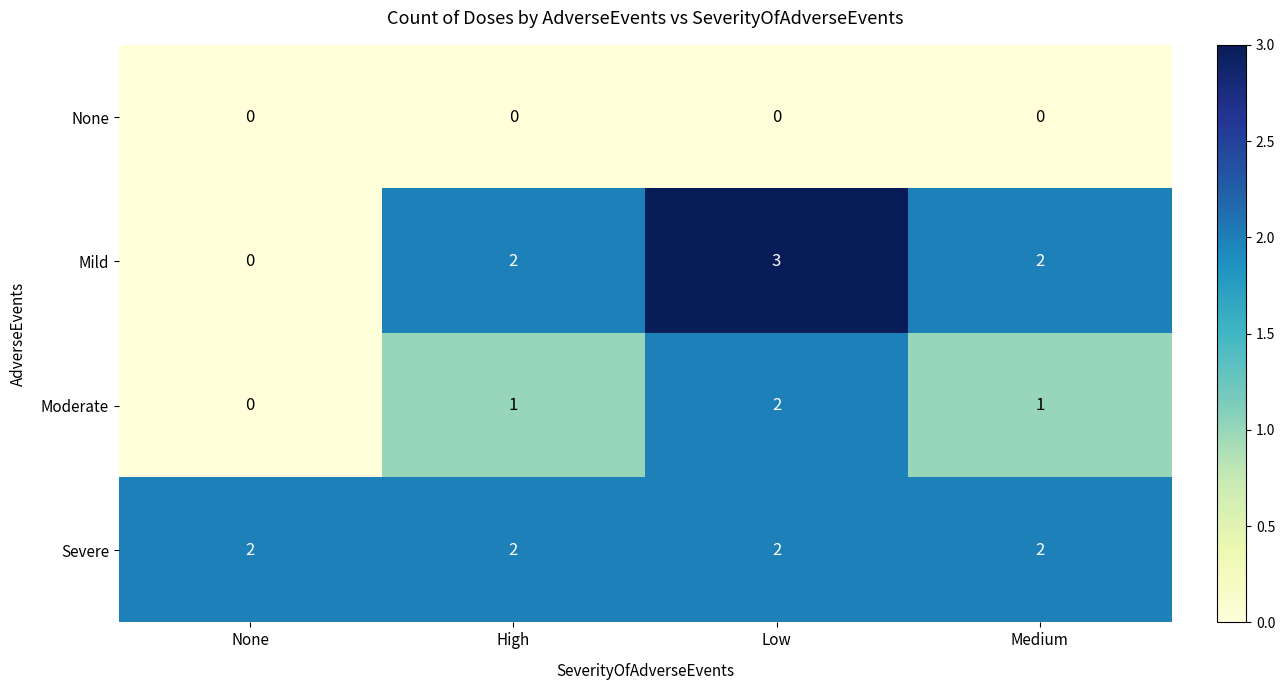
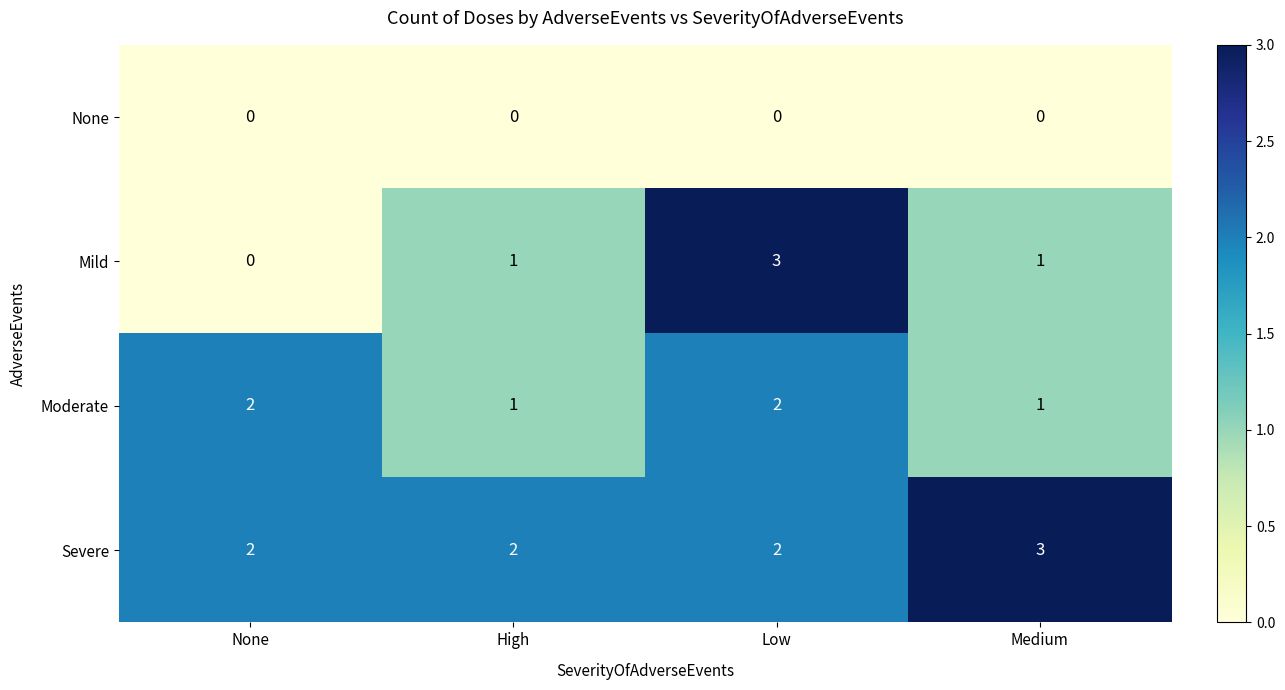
Mild, High: 2 -> 1
Mild, Medium: 2 -> 1
Moderate, None: 0 -> 2
Severe, Medium: 2 -> 3
